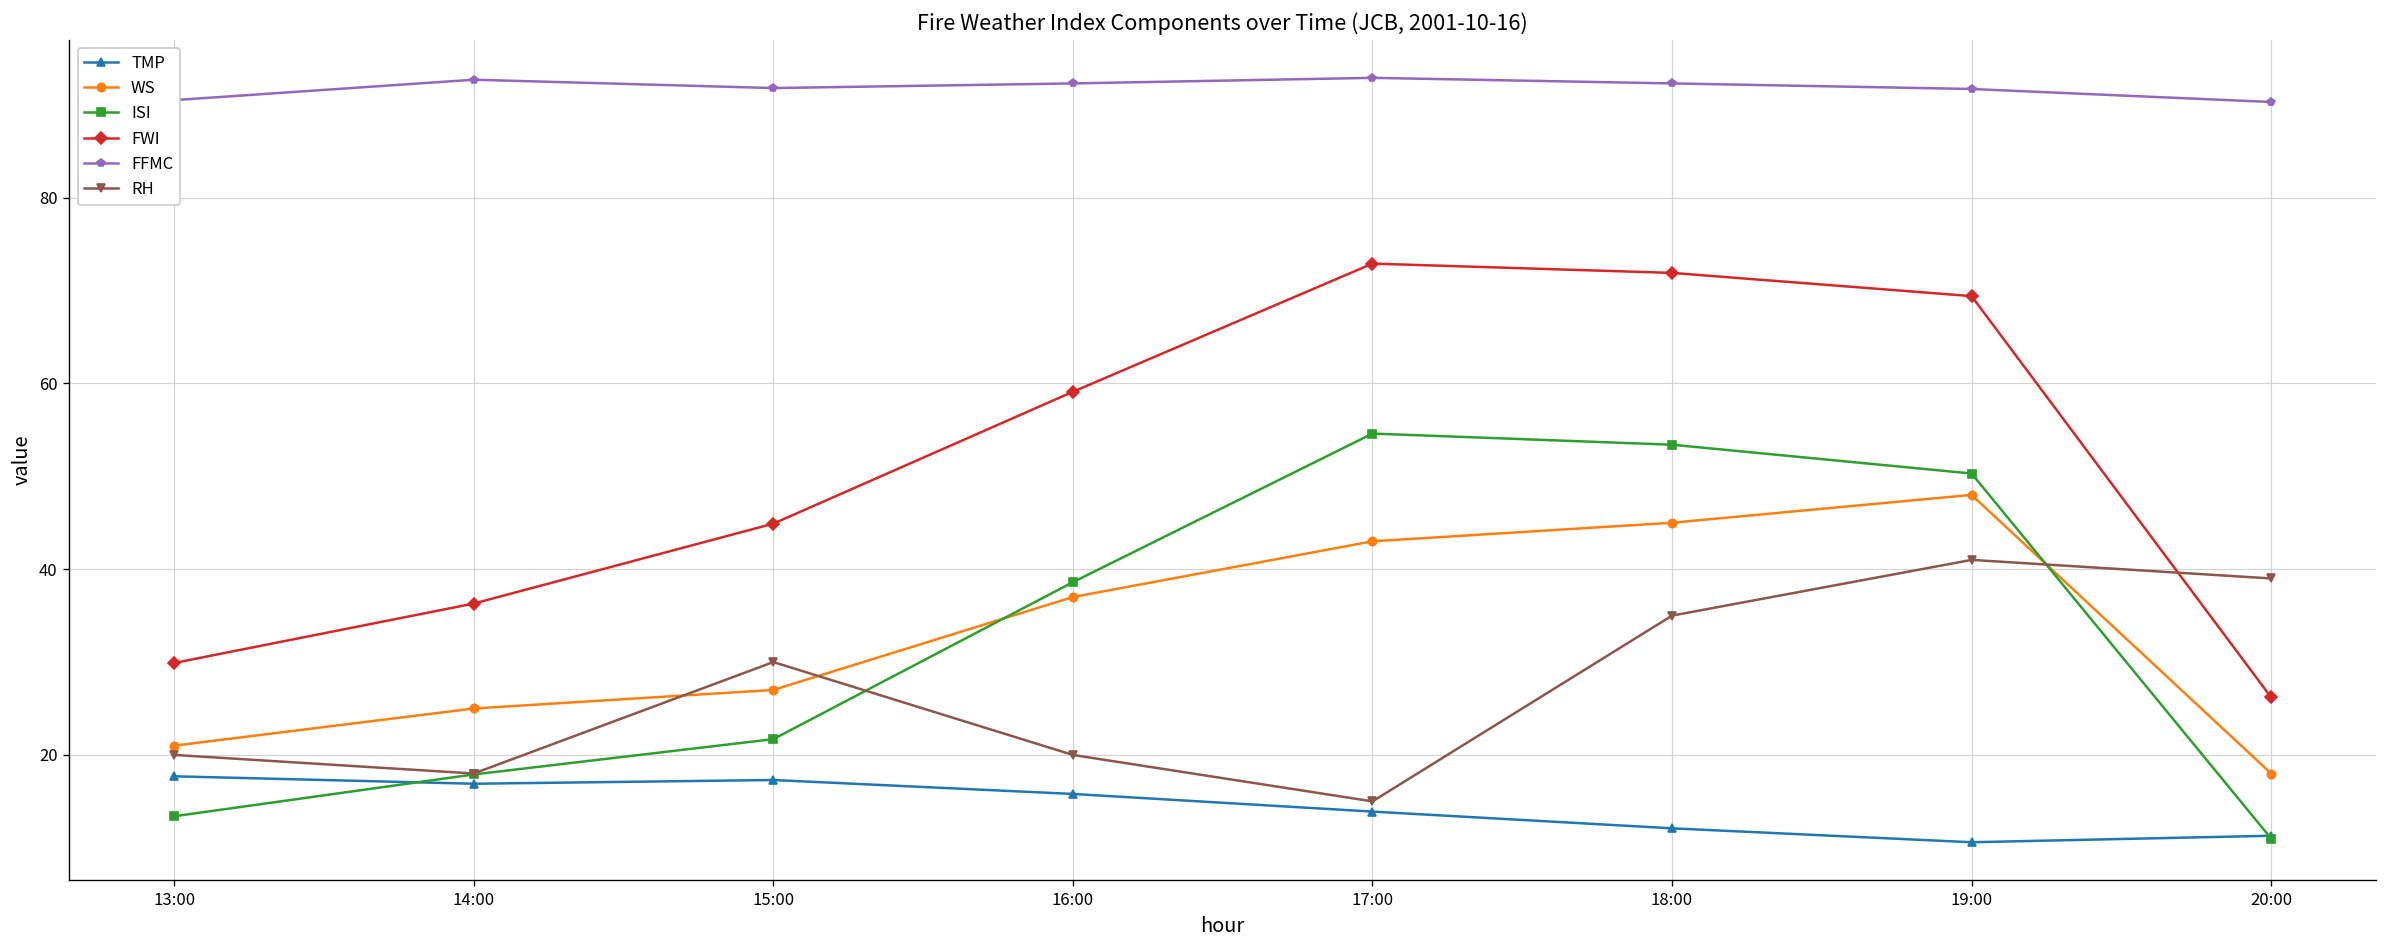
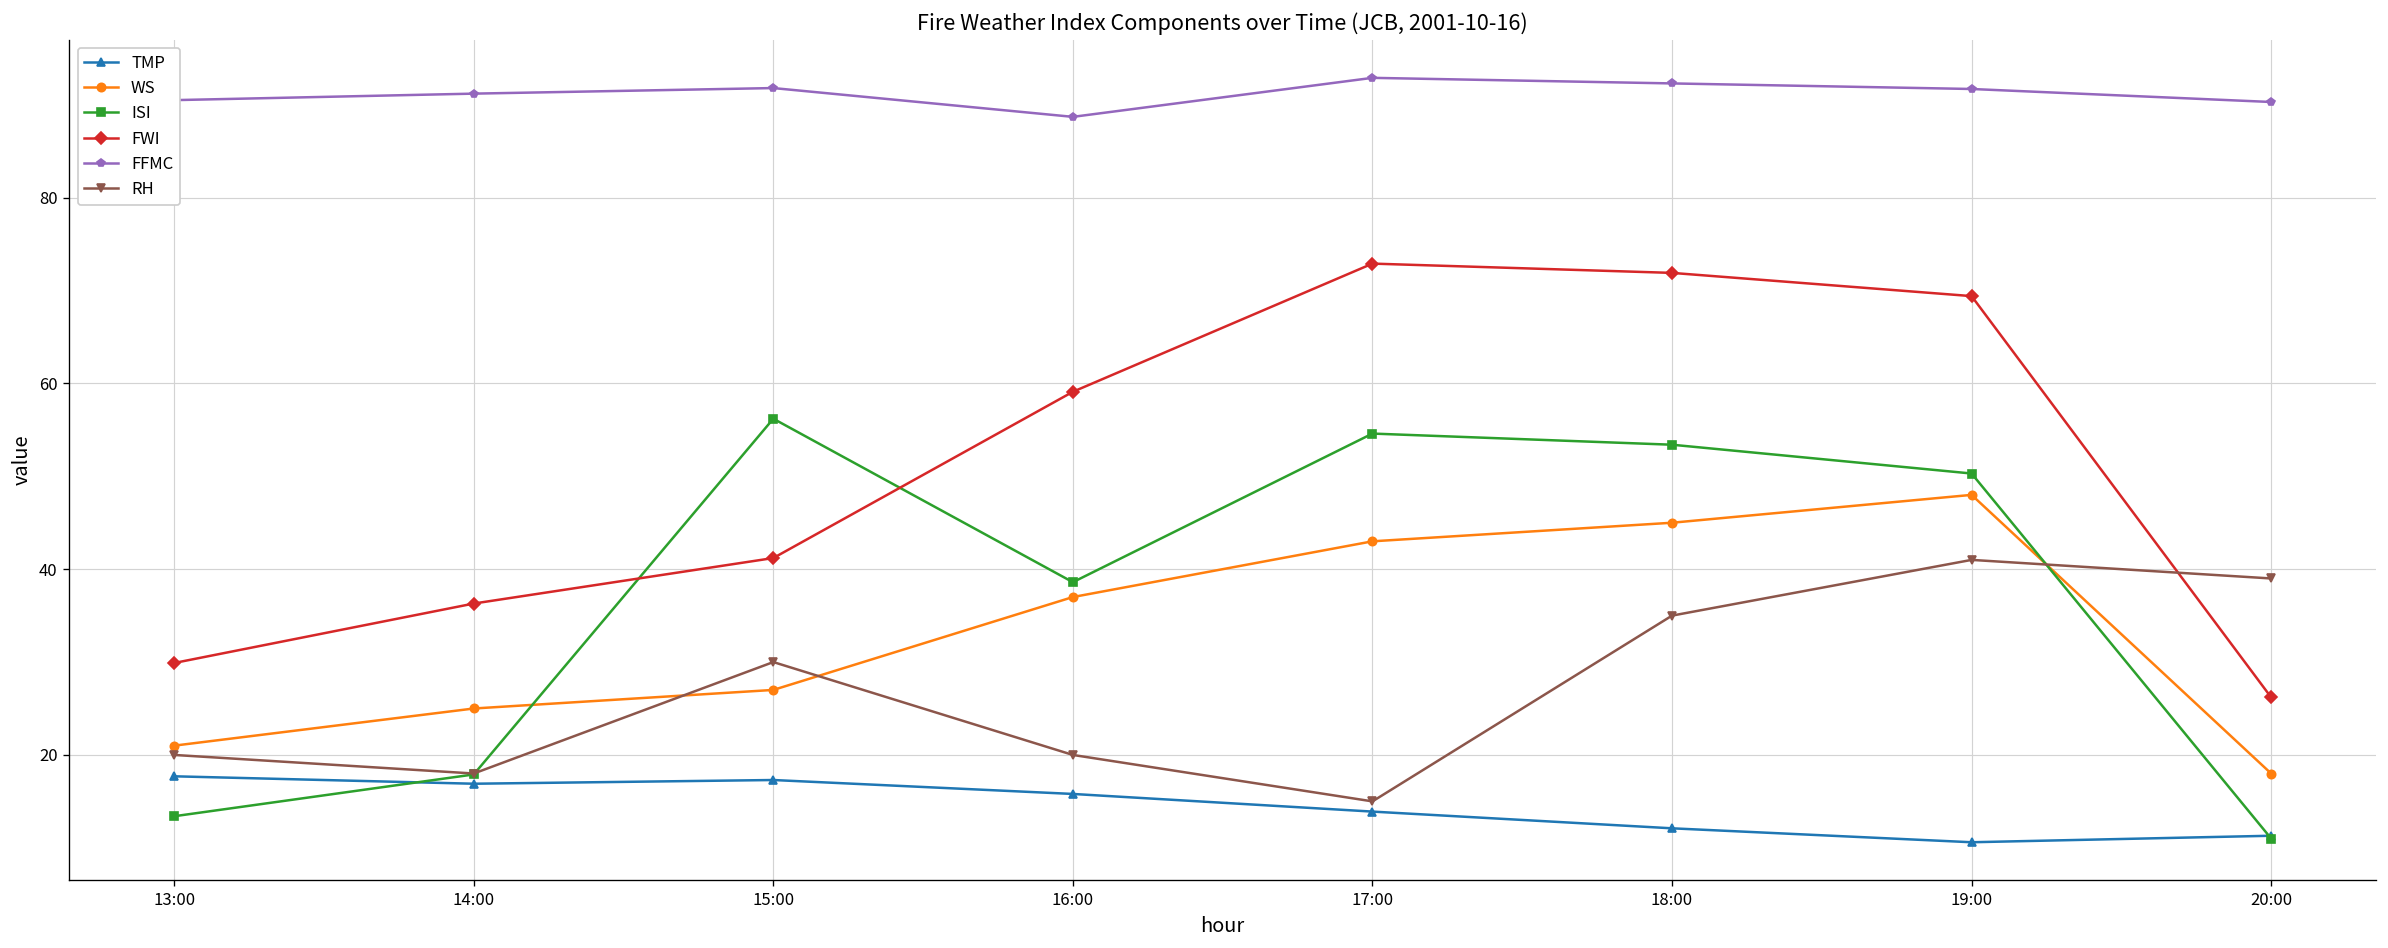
FFMC, 14:00: 93 -> 91
ISI, 15:00: 22 -> 56
FWI, 15:00: 45 -> 41
FFMC, 16:00: 92 -> 89
